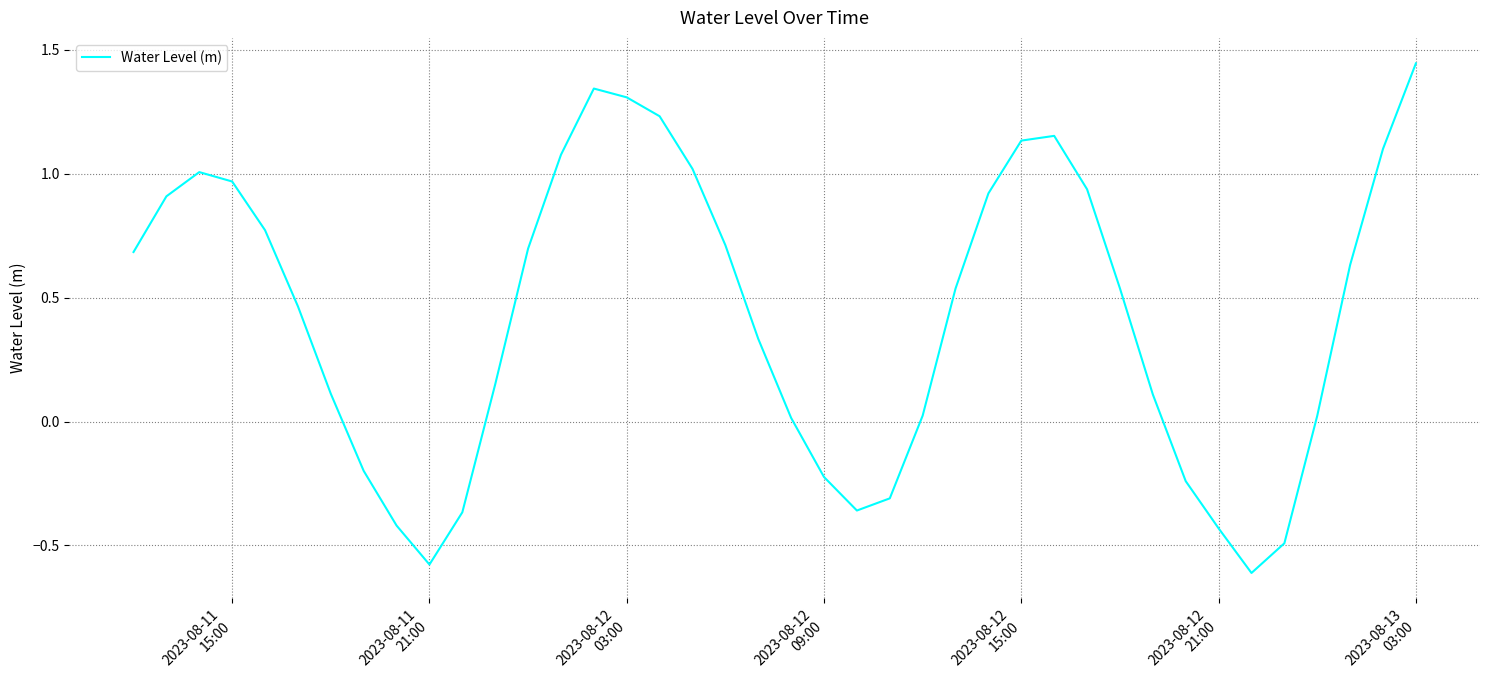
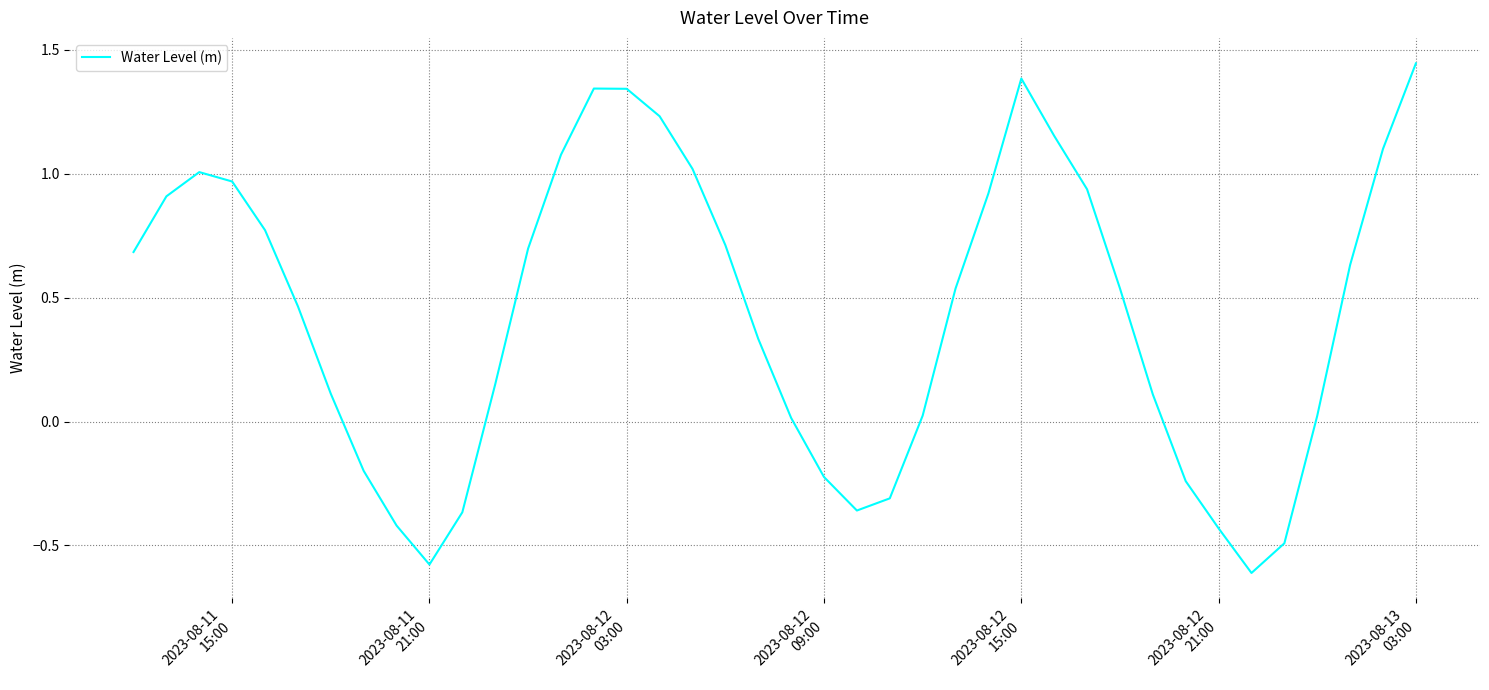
2023-08-12 03:00: 1.31 -> 1.34
2023-08-12 15:00: 1.13 -> 1.38
